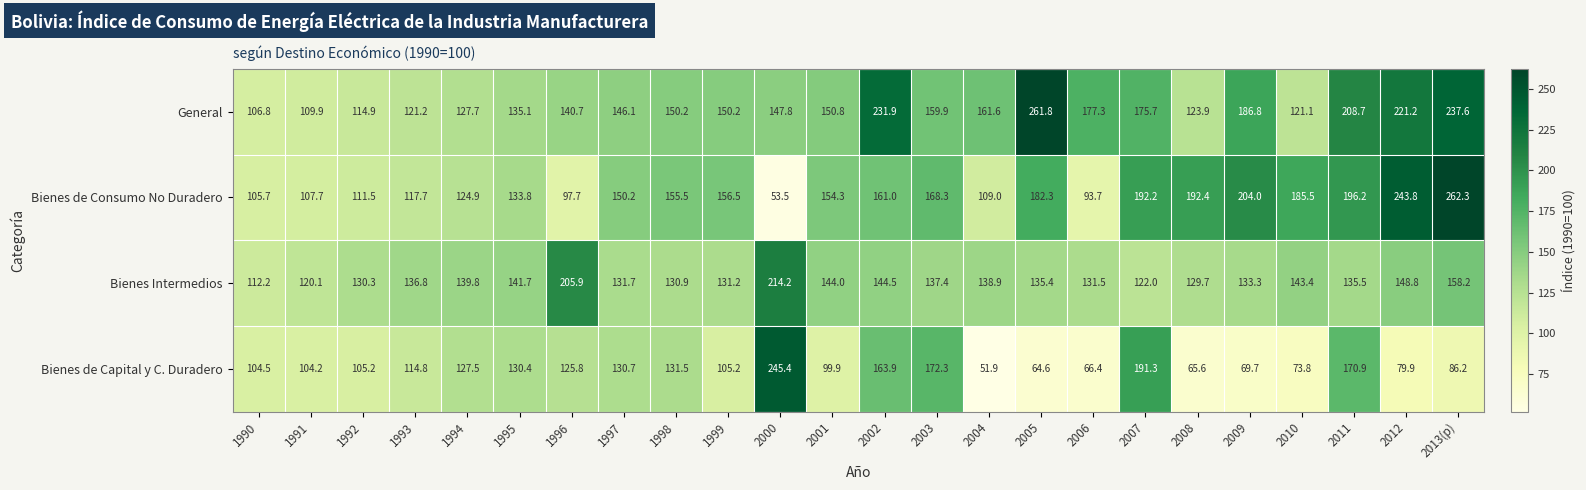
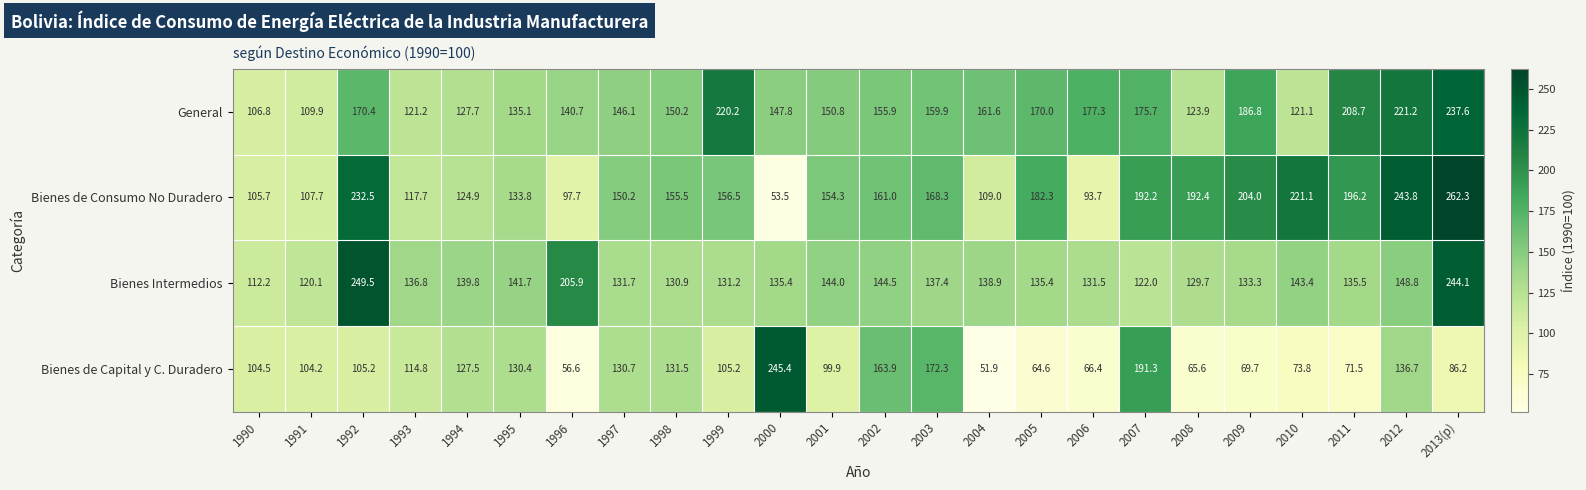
General, 1992: 114.9 -> 170.4
General, 1999: 150.2 -> 220.2
General, 2002: 231.9 -> 155.9
General, 2005: 261.8 -> 170.0
Bienes de Consumo No Duradero, 1992: 111.5 -> 232.5
Bienes de Consumo No Duradero, 2010: 185.5 -> 221.1
Bienes Intermedios, 1992: 130.3 -> 249.5
Bienes Intermedios, 2000: 214.2 -> 135.4
Bienes Intermedios, 2013(p): 158.2 -> 244.1
Bienes de Capital y C. Duradero, 1996: 125.8 -> 56.6
Bienes de Capital y C. Duradero, 2011: 170.9 -> 71.5
Bienes de Capital y C. Duradero, 2012: 79.9 -> 136.7
